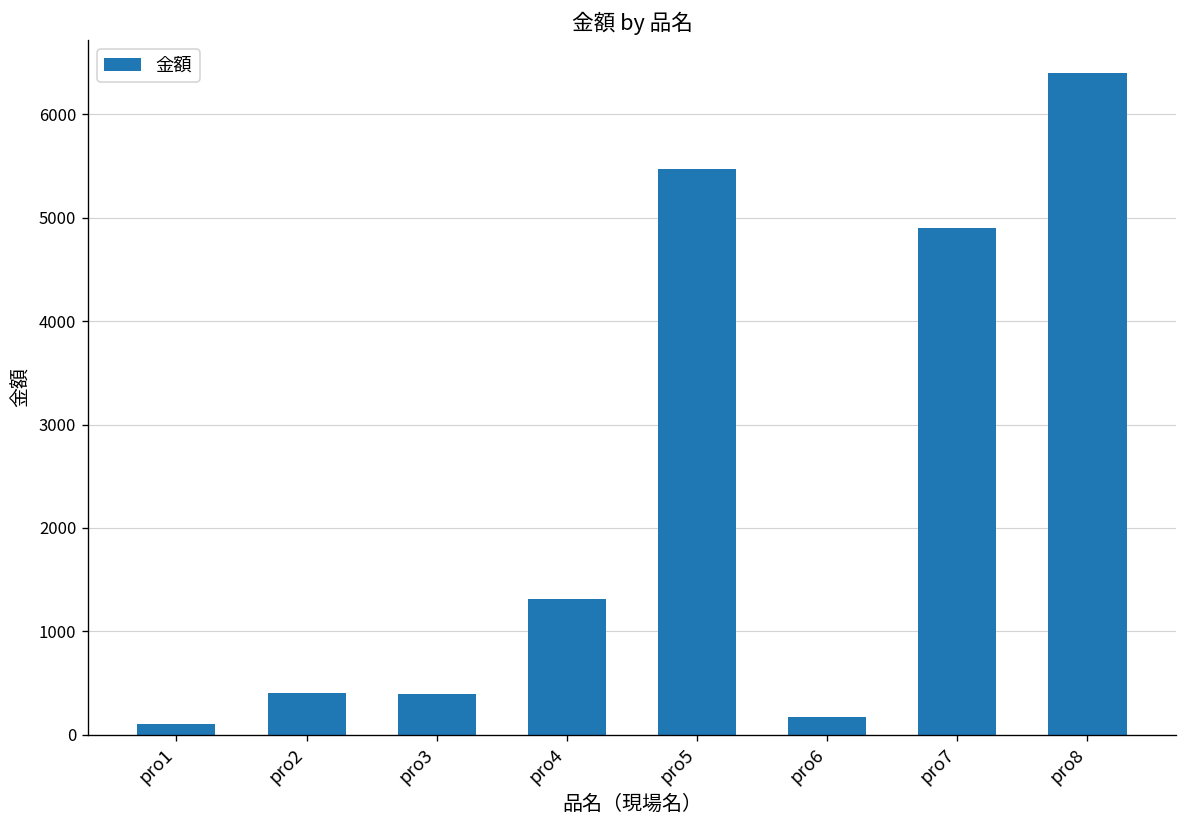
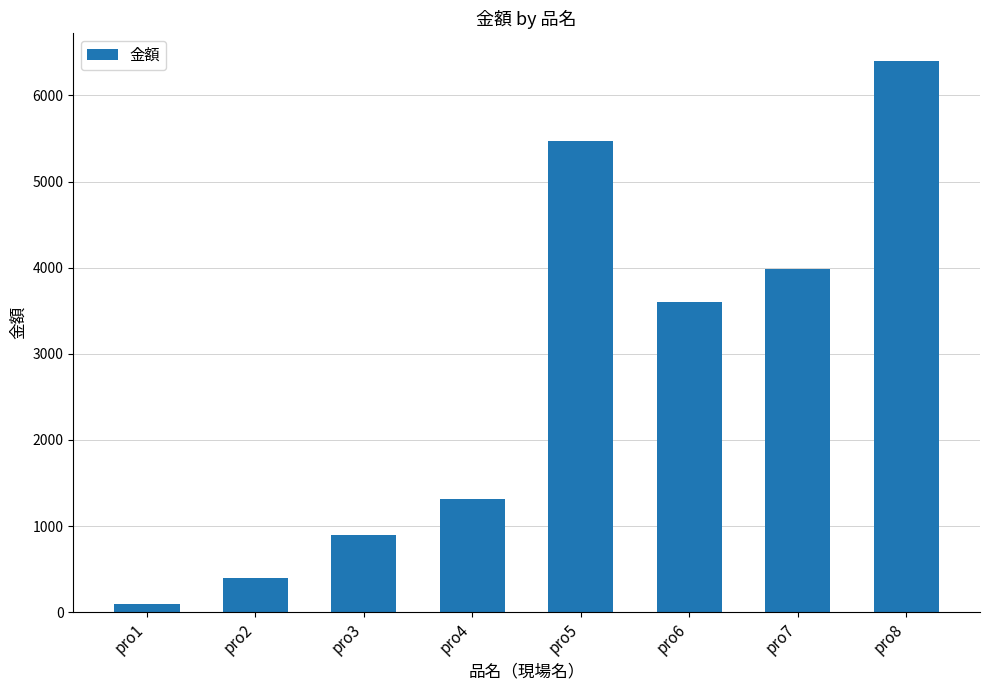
pro3: 400 -> 900
pro6: 200 -> 3600
pro7: 4900 -> 4000
